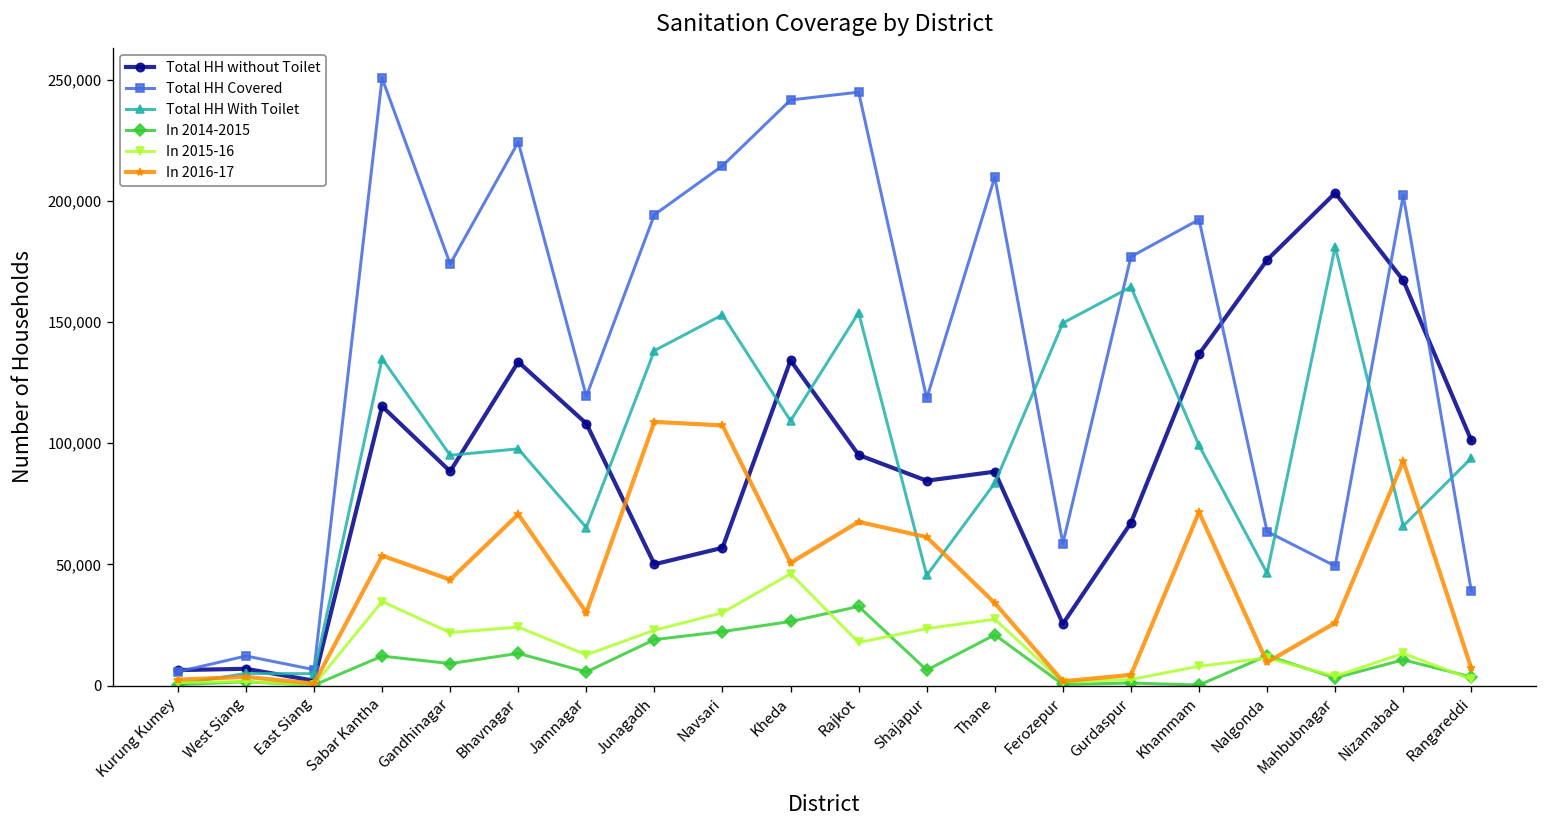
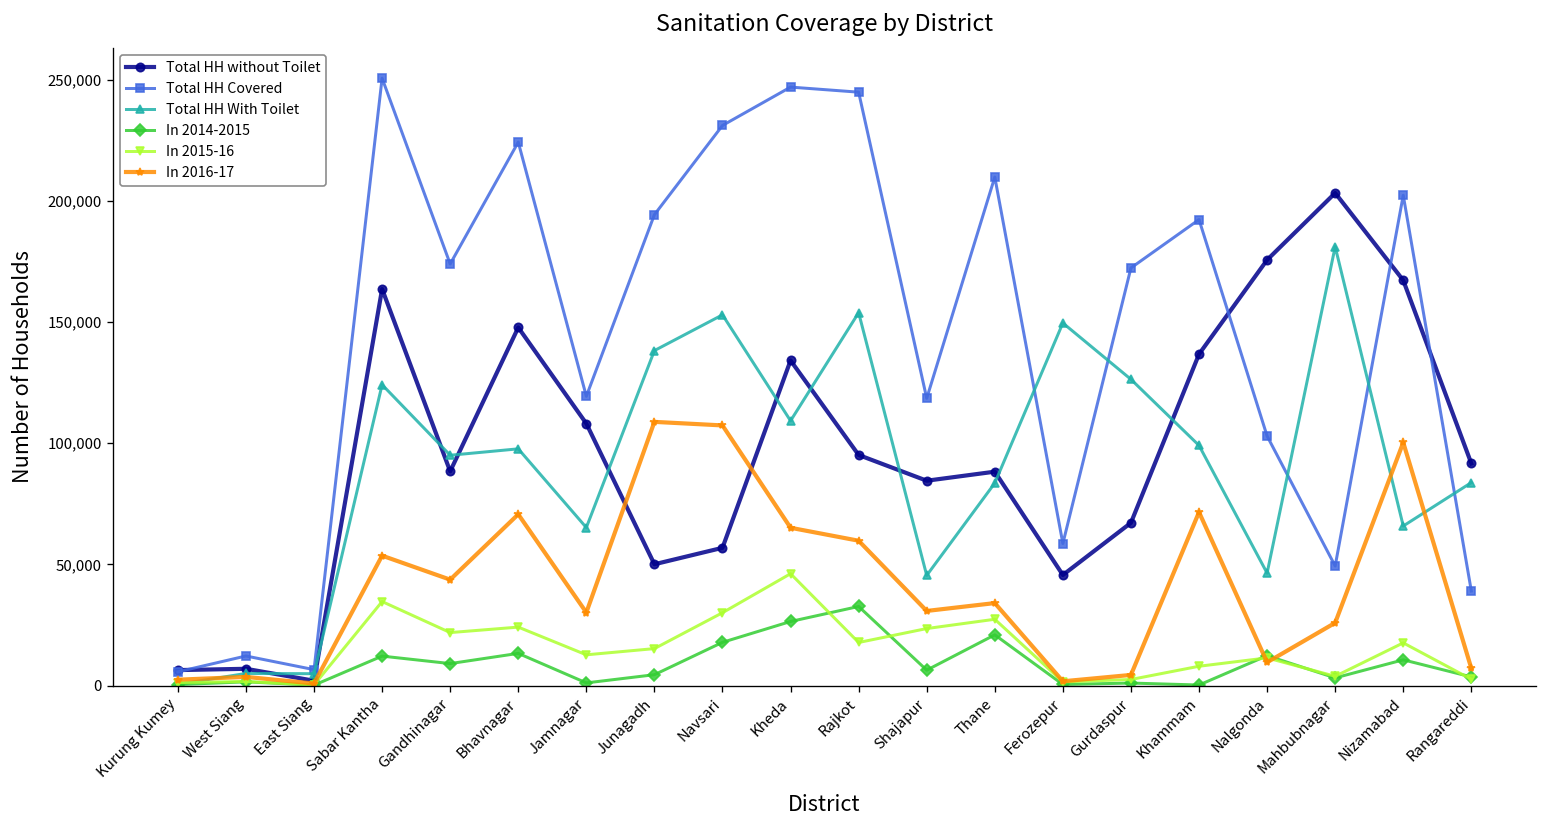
Total HH without Toilet, Sabar Kantha: 115,000 -> 164,000
Total HH With Toilet, Sabar Kantha: 135,000 -> 124,000
Total HH without Toilet, Bhavnagar: 134,000 -> 148,000
In 2014-2015, Jamnagar: 6,000 -> 1,000
In 2014-2015, Junagadh: 19,000 -> 4,000
In 2015-16, Junagadh: 23,000 -> 15,000
Total HH Covered, Navsari: 214,000 -> 231,000
In 2014-2015, Navsari: 22,000 -> 18,000
Total HH Covered, Kheda: 242,000 -> 247,000
In 2016-17, Kheda: 51,000 -> 65,000
In 2016-17, Rajkot: 68,000 -> 60,000
In 2016-17, Shajapur: 61,000 -> 31,000
Total HH without Toilet, Ferozepur: 25,000 -> 46,000
Total HH Covered, Gurdaspur: 177,000 -> 172,000
Total HH With Toilet, Gurdaspur: 164,000 -> 126,000
Total HH Covered, Nalgonda: 64,000 -> 103,000
In 2015-16, Nizamabad: 13,000 -> 18,000
In 2016-17, Nizamabad: 93,000 -> 100,000
Total HH without Toilet, Rangareddi: 101,000 -> 92,000
Total HH With Toilet, Rangareddi: 94,000 -> 84,000
